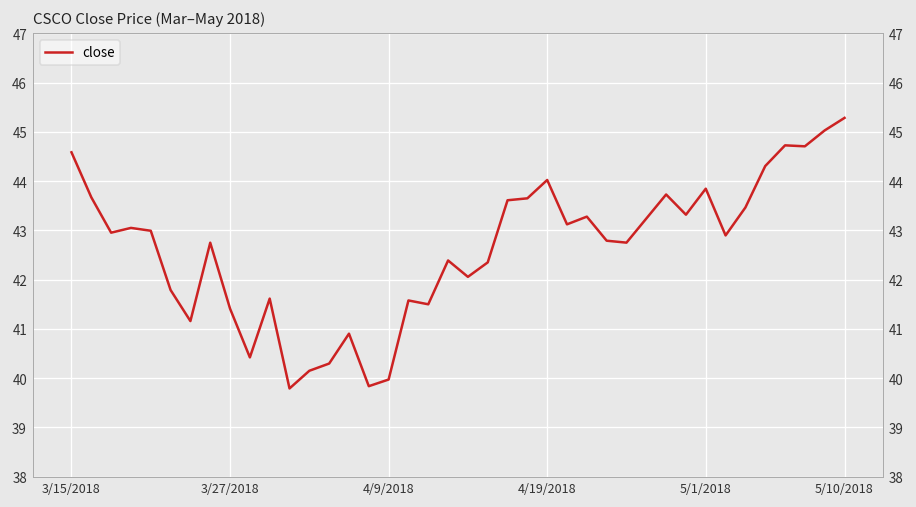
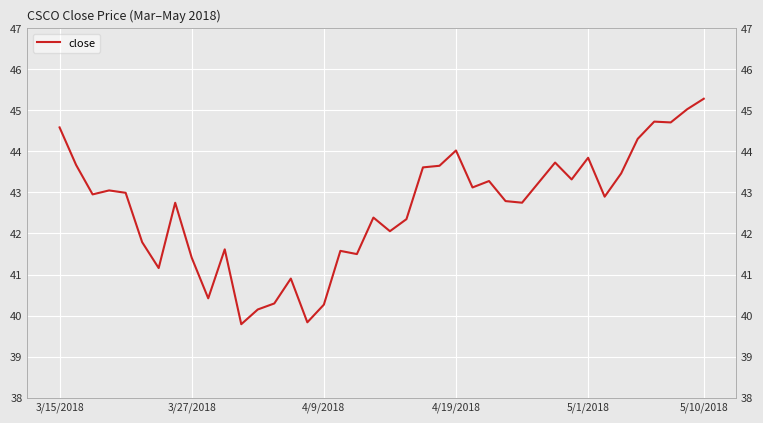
4/9/2018: 40.0 -> 40.3
